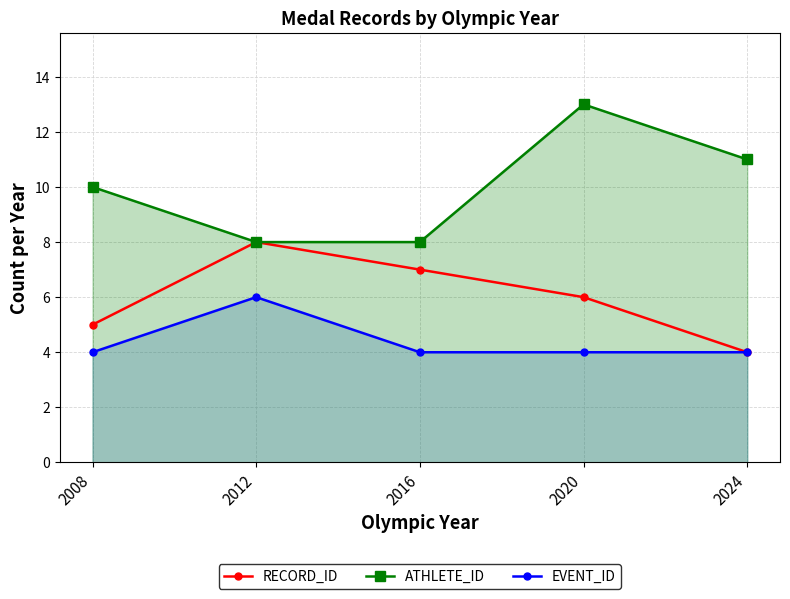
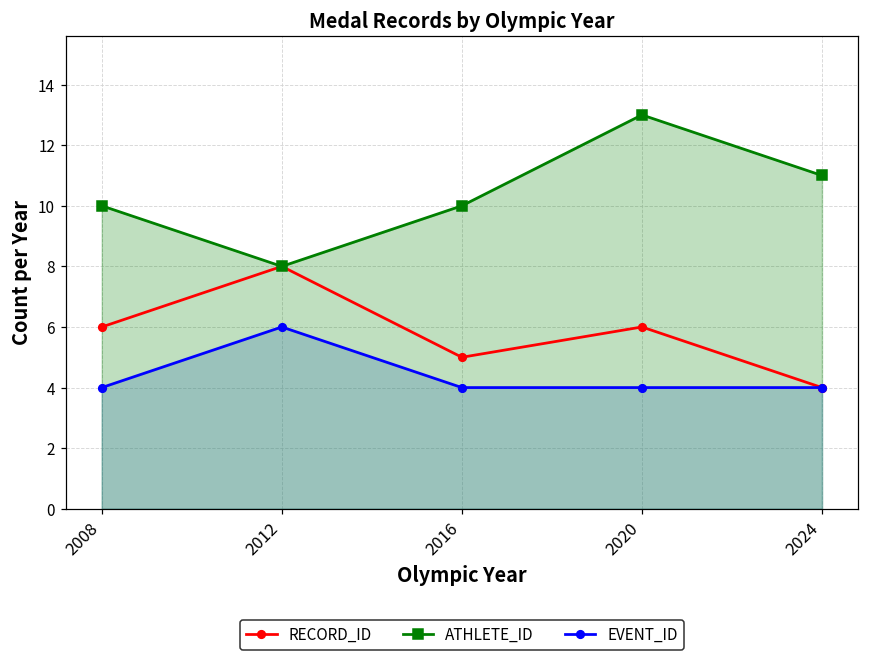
RECORD_ID, 2008: 5 -> 6
RECORD_ID, 2016: 7 -> 5
ATHLETE_ID, 2016: 8 -> 10
